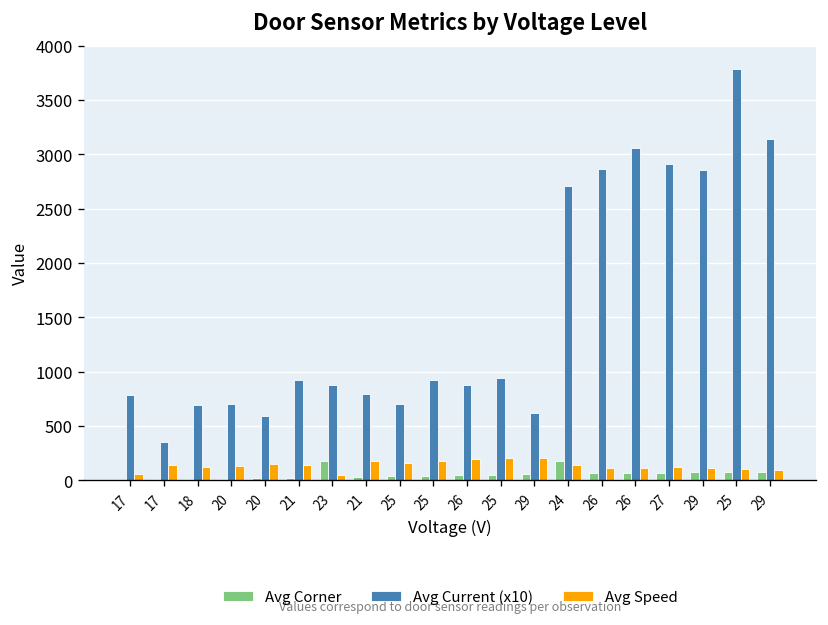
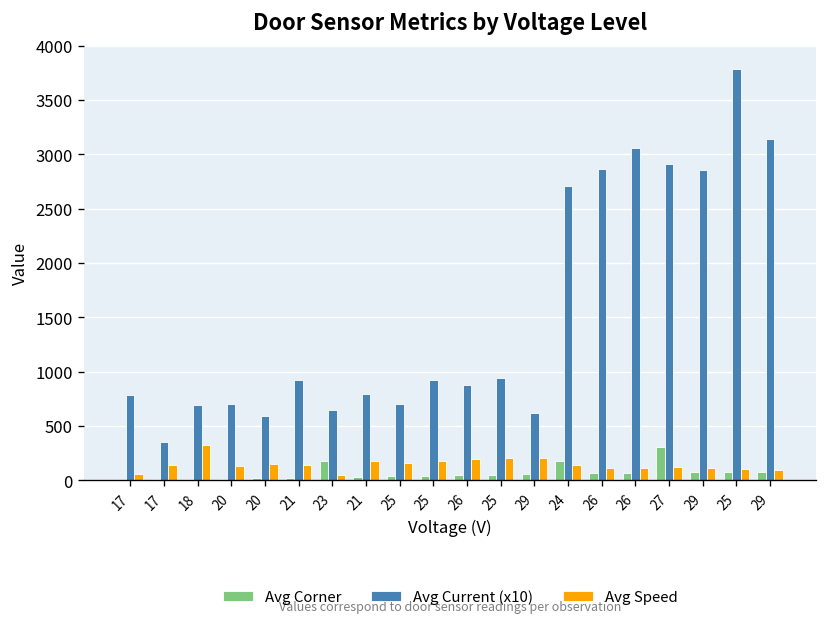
Avg Speed, 18: 100 -> 300
Avg Current (x10), 23: 900 -> 600
Avg Corner, 27: 100 -> 300
